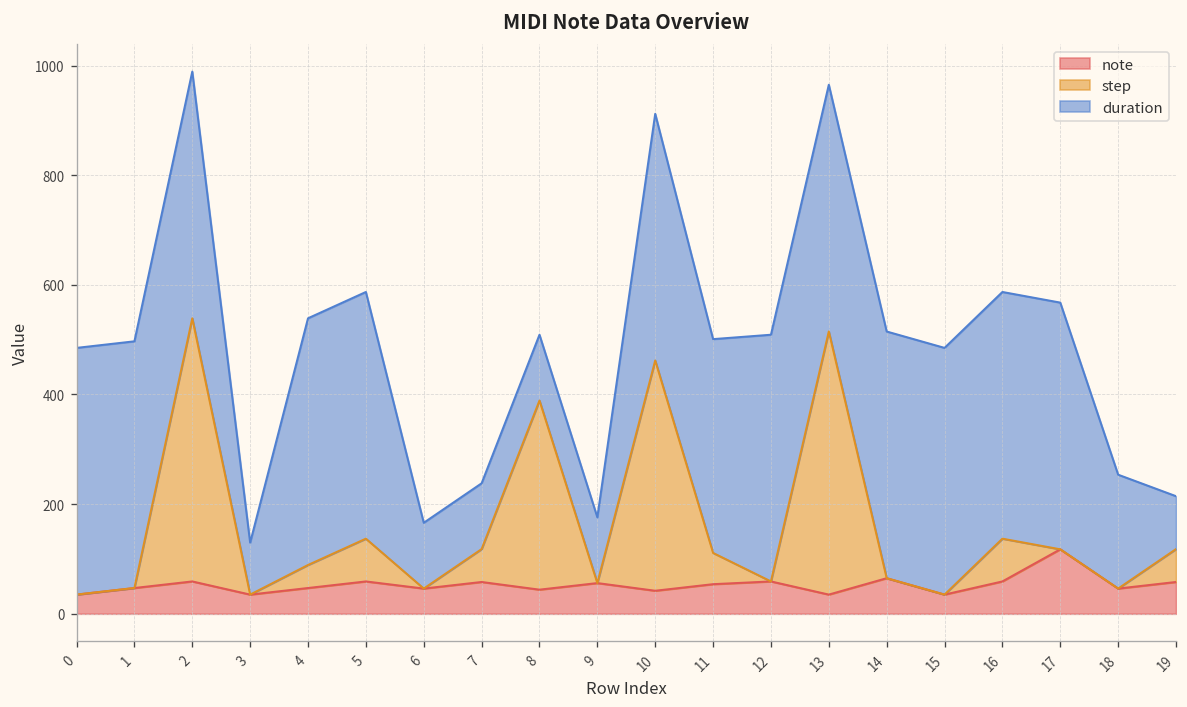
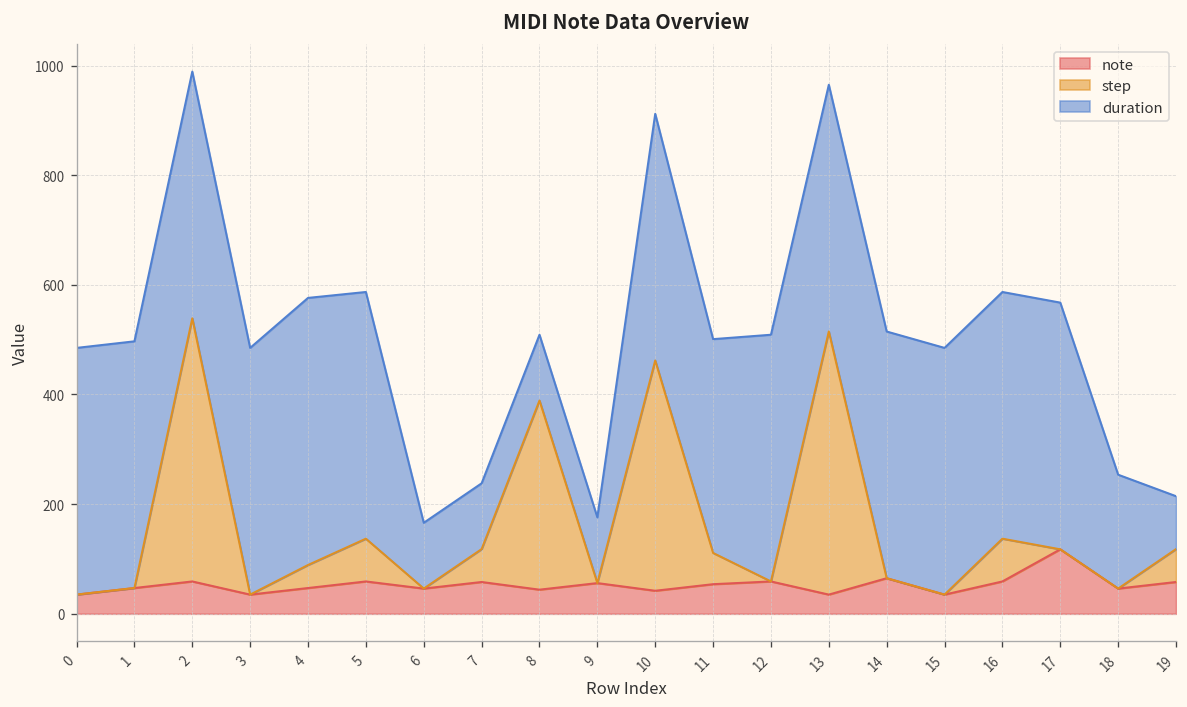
duration, 3: 90 -> 450
duration, 4: 450 -> 490
